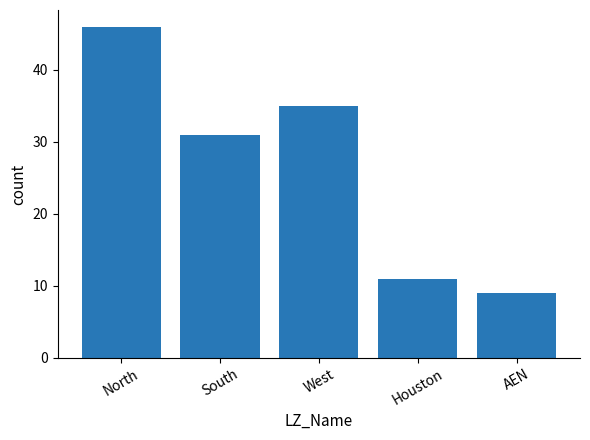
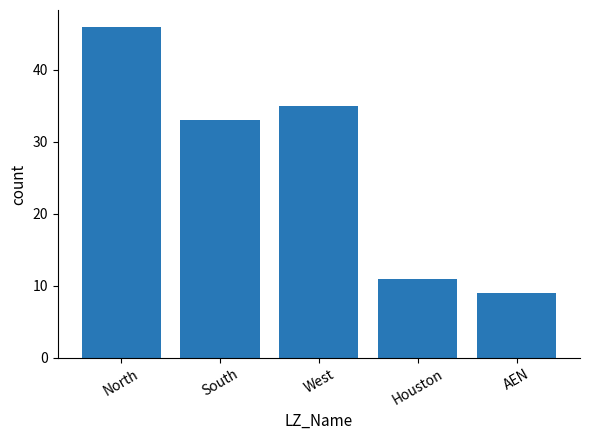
South: 31 -> 33
